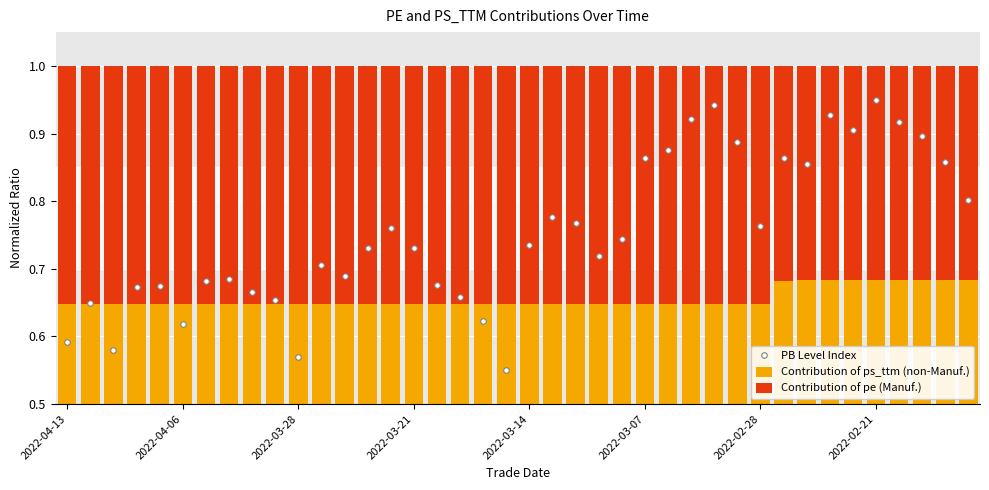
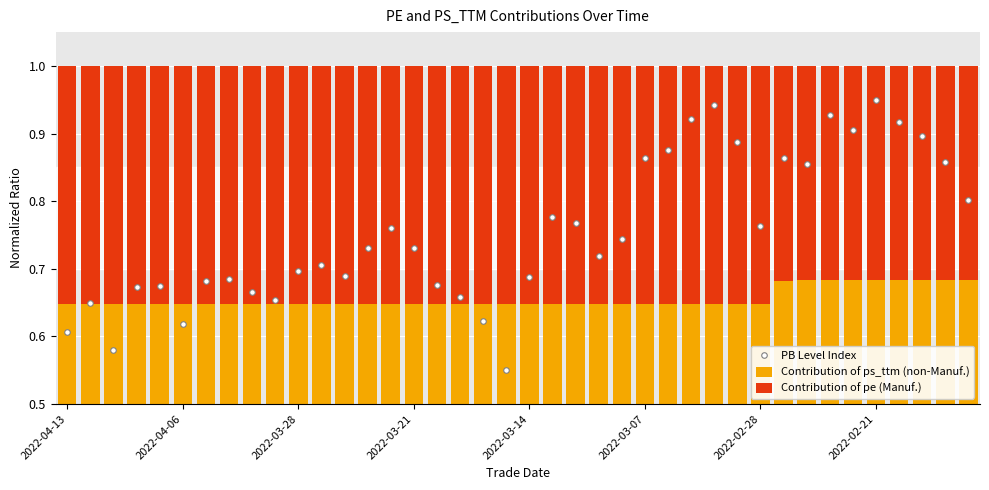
PB Level Index, 2022-04-13: 0.59 -> 0.61
PB Level Index, 2022-03-28: 0.57 -> 0.70
PB Level Index, 2022-03-14: 0.74 -> 0.69
